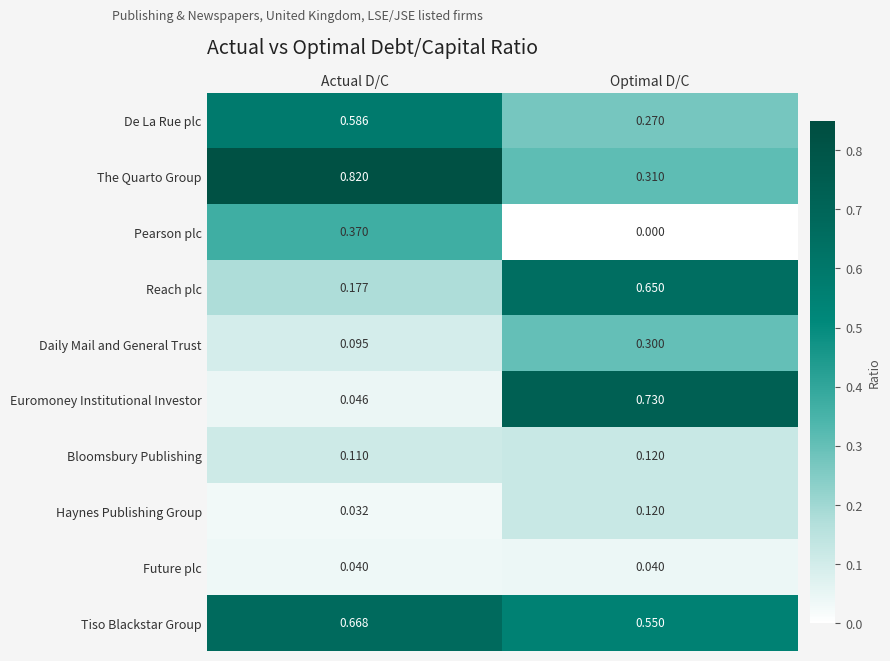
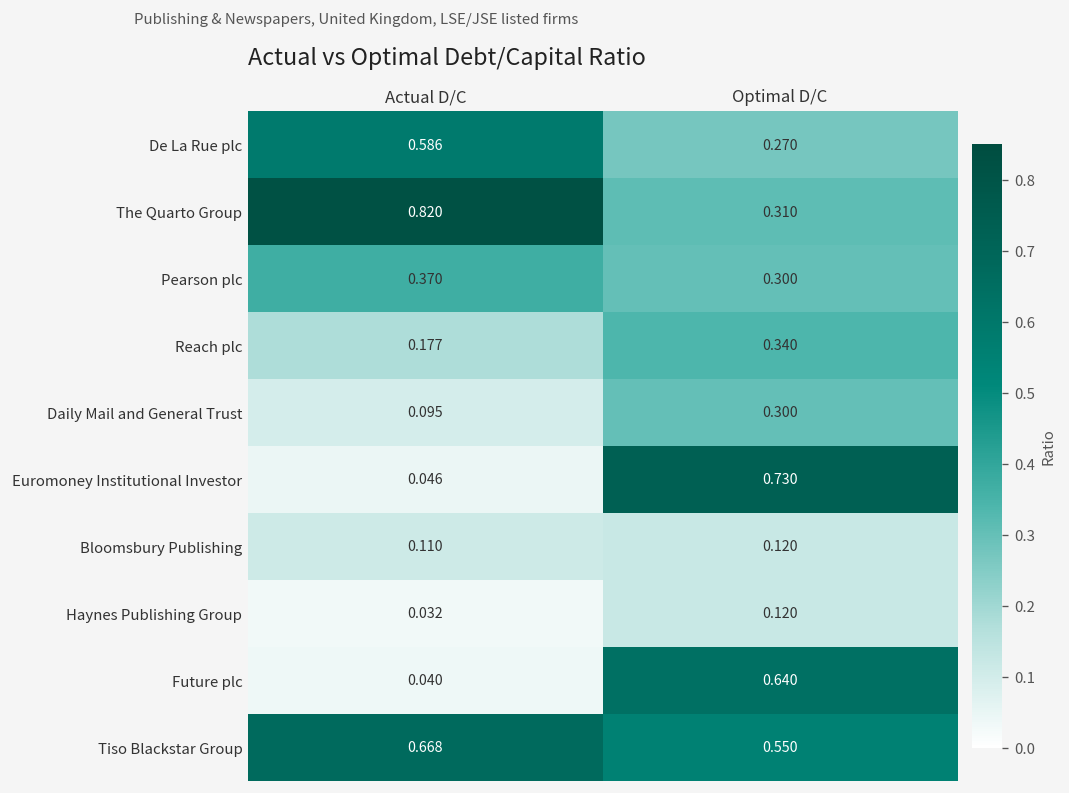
Pearson plc, Optimal D/C: 0.000 -> 0.300
Reach plc, Optimal D/C: 0.650 -> 0.340
Future plc, Optimal D/C: 0.040 -> 0.640
